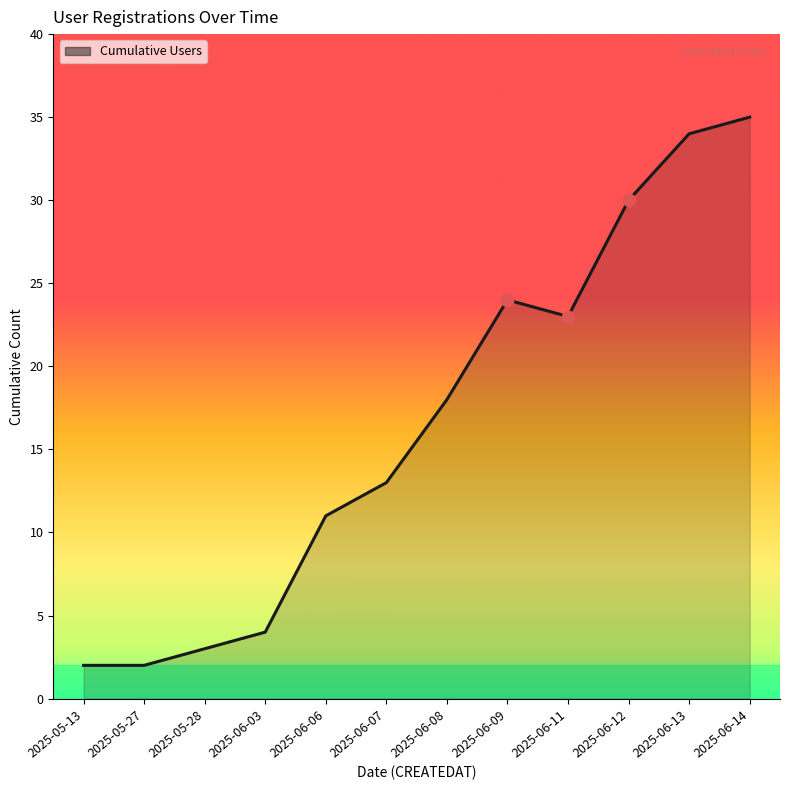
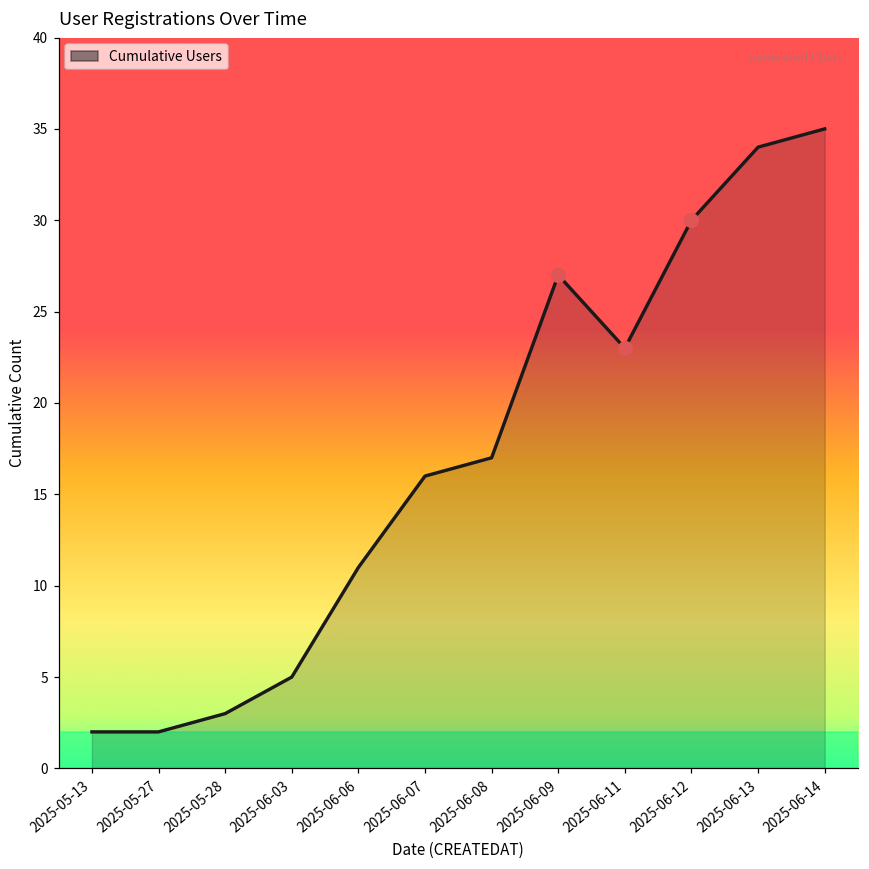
Cumulative Users, 2025-06-03: 4 -> 5
Cumulative Users, 2025-06-07: 13 -> 16
Cumulative Users, 2025-06-08: 18 -> 17
Cumulative Users, 2025-06-09: 24 -> 27
